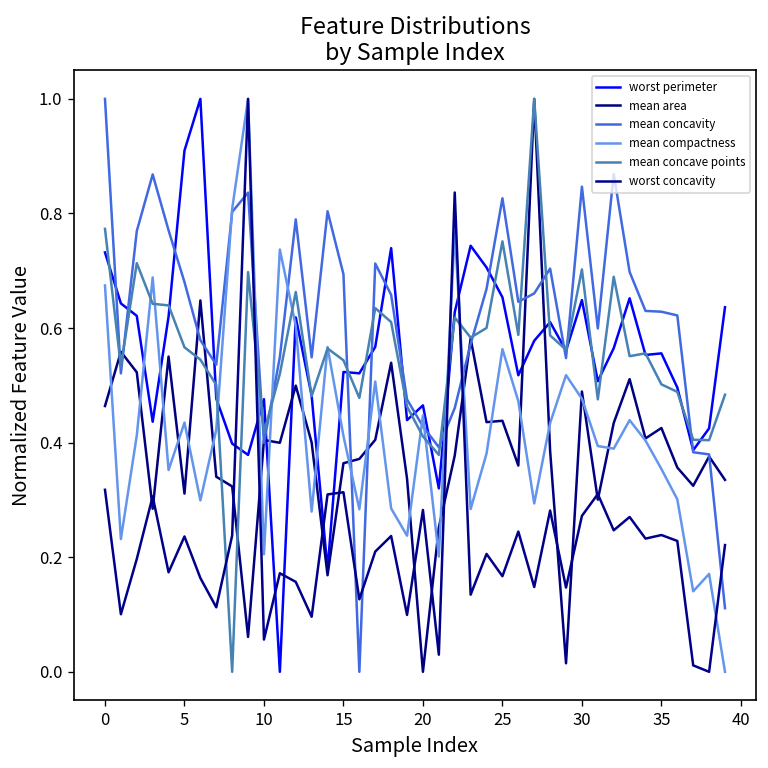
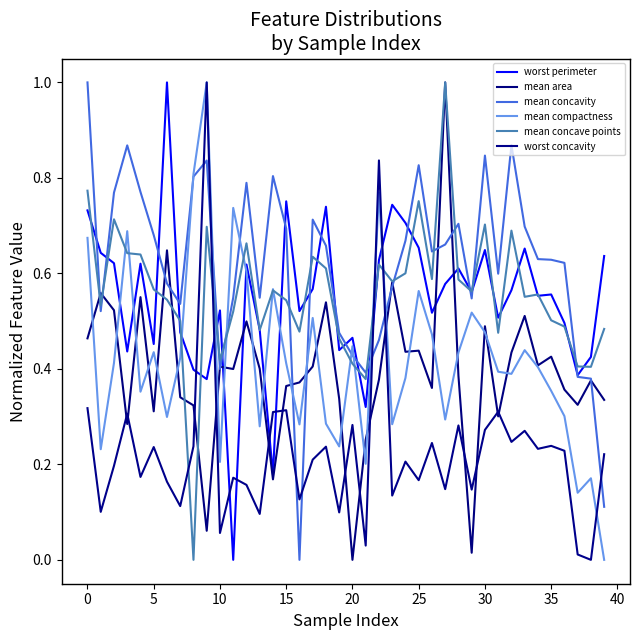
worst perimeter, 5: 0.91 -> 0.45
worst perimeter, 10: 0.48 -> 0.52
worst perimeter, 15: 0.52 -> 0.75
